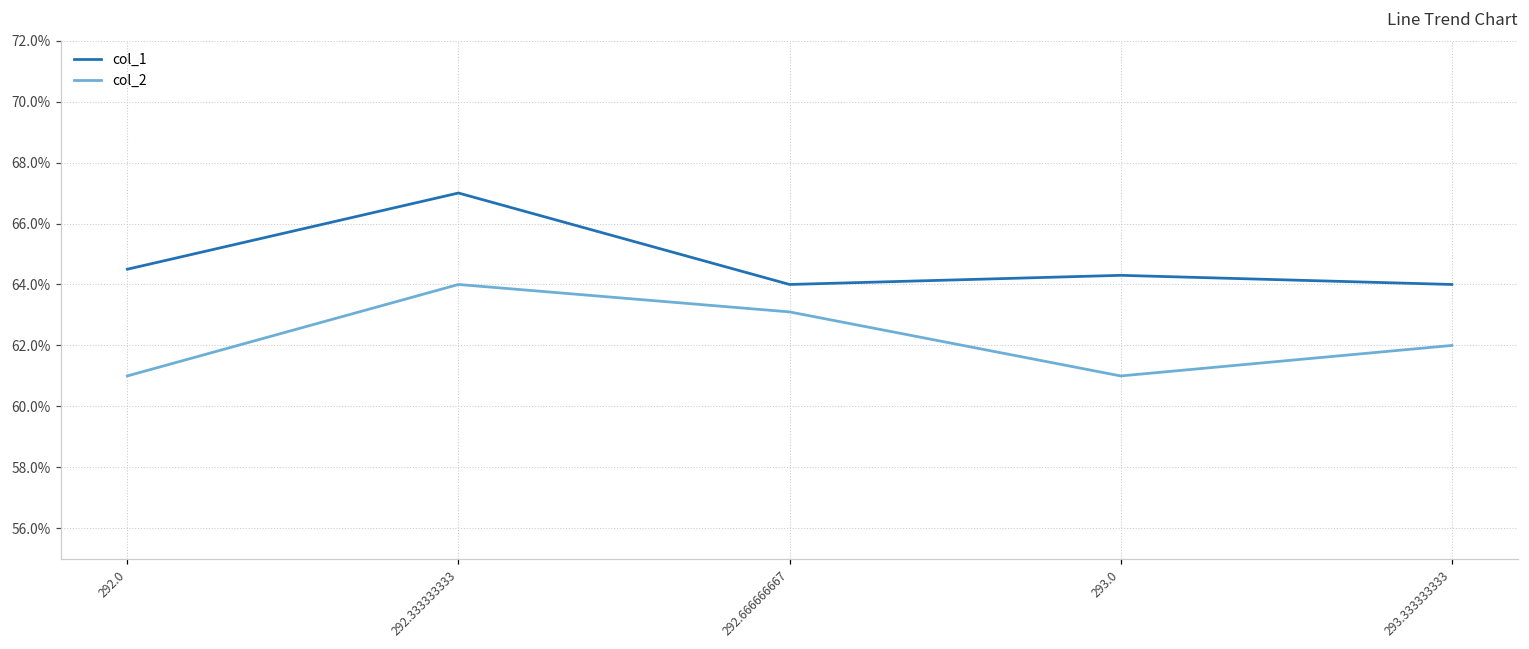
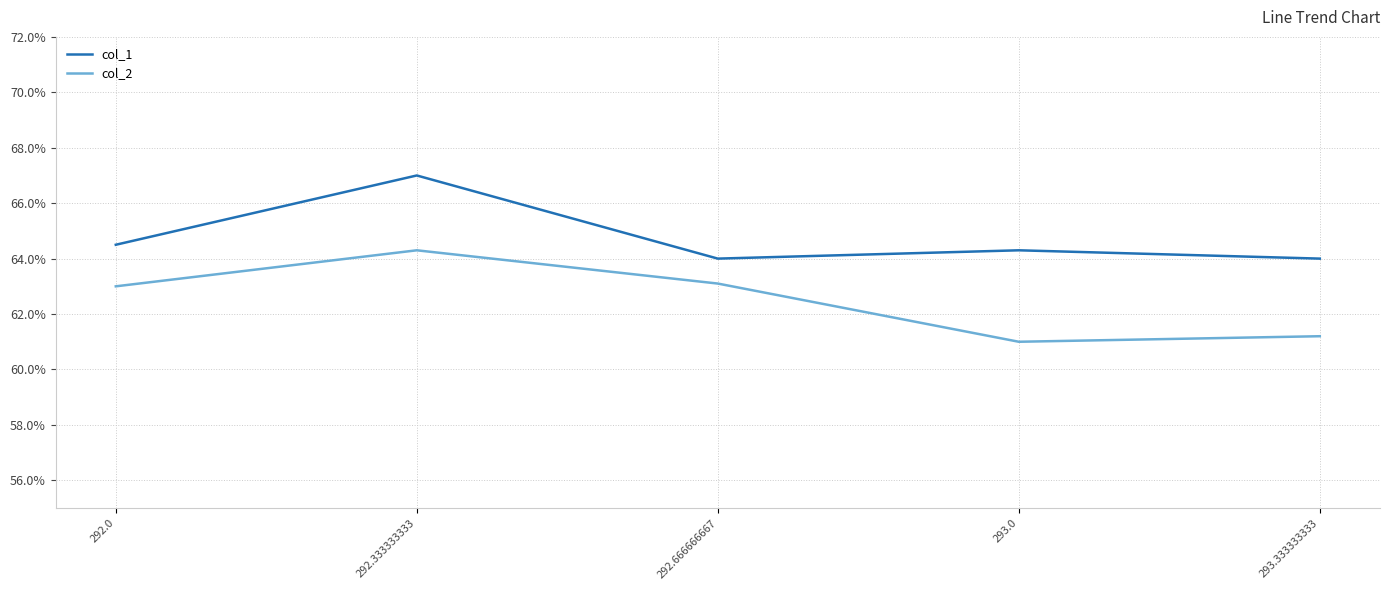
col_2, 292.0: 61% -> 63%
col_2, 292.333333333: 64.0% -> 64.3%
col_2, 293.333333333: 62.0% -> 61.2%
